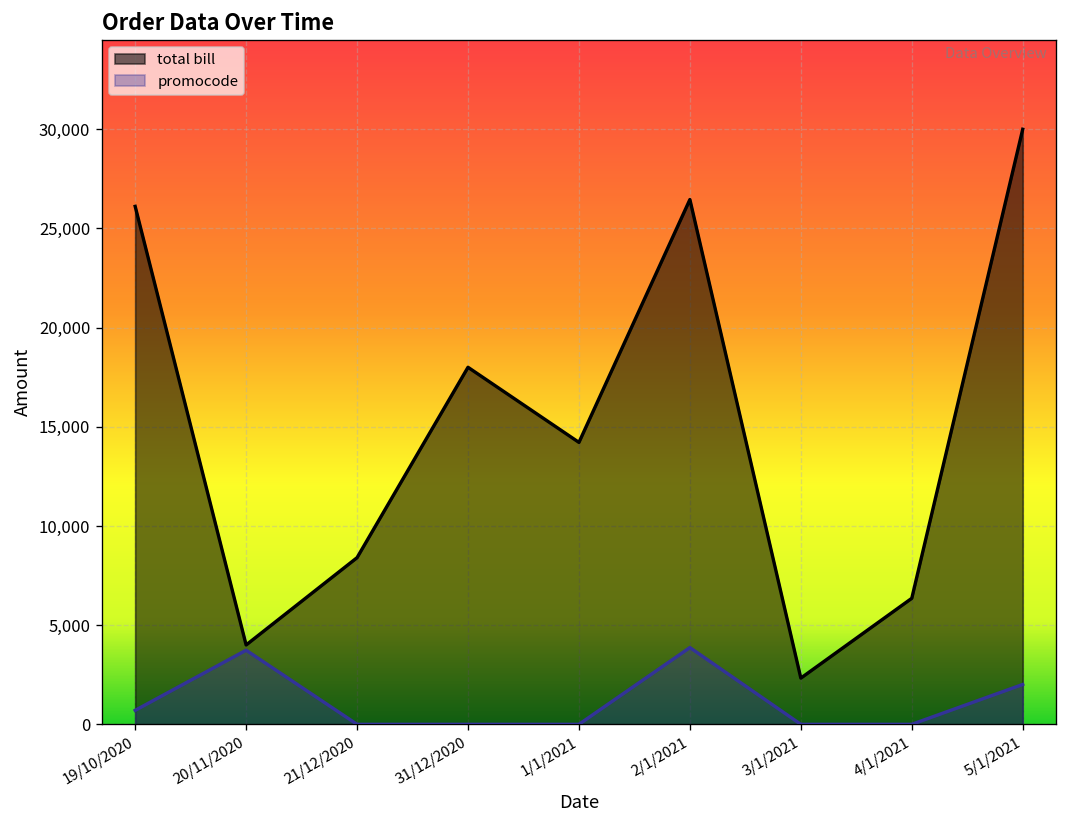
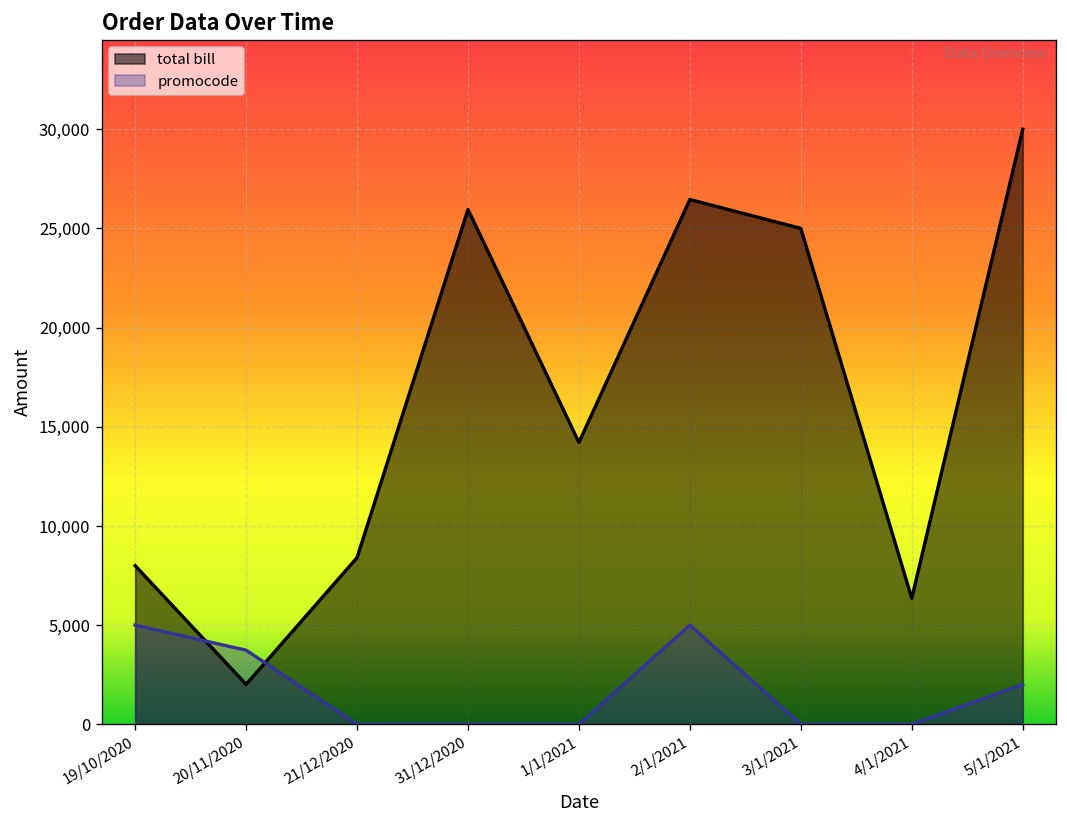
total bill, 19/10/2020: 26,100 -> 8,000
promocode, 19/10/2020: 700 -> 5,000
total bill, 20/11/2020: 4,000 -> 2,000
total bill, 31/12/2020: 18,000 -> 26,000
promocode, 2/1/2021: 3,900 -> 5,000
total bill, 3/1/2021: 2,300 -> 25,000
